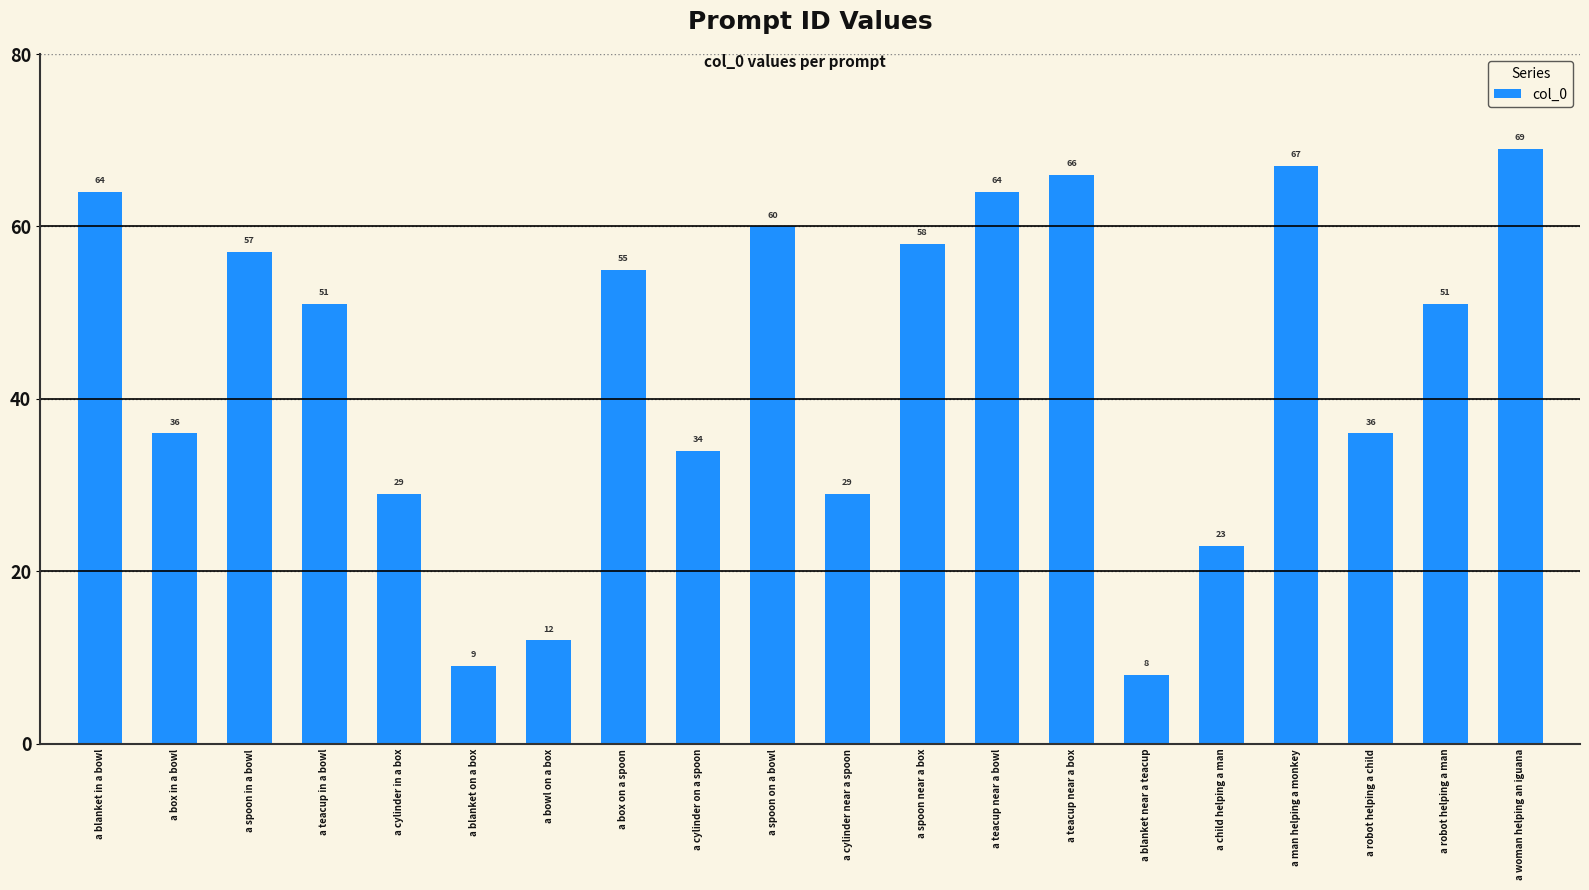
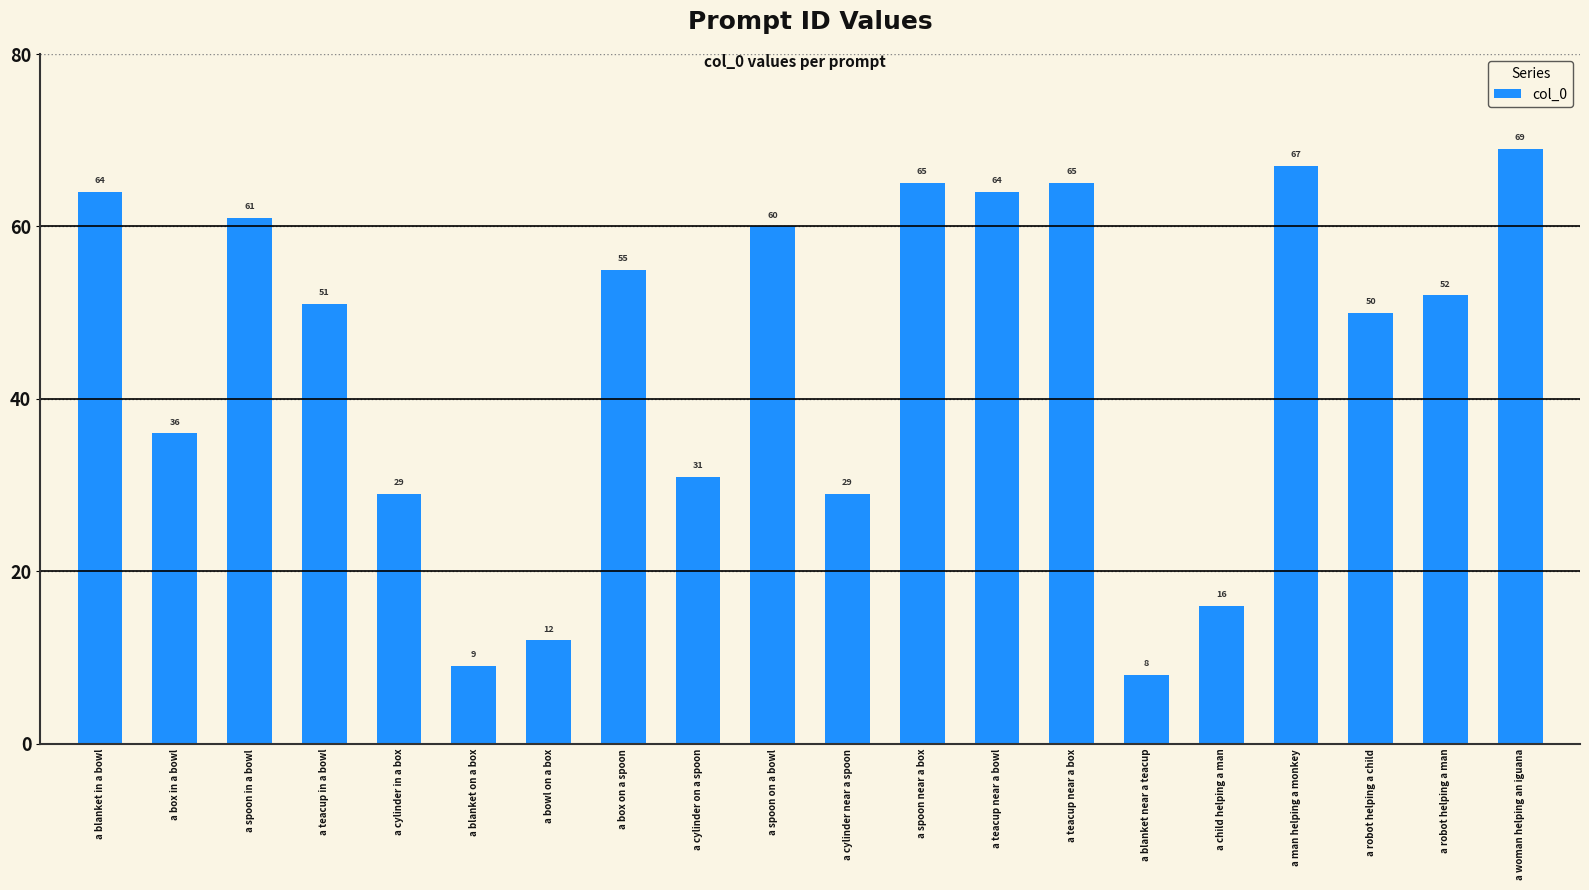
a spoon in a bowl: 57 -> 61
a cylinder on a spoon: 34 -> 31
a spoon near a box: 58 -> 65
a teacup near a box: 66 -> 65
a child helping a man: 23 -> 16
a robot helping a child: 36 -> 50
a robot helping a man: 51 -> 52
